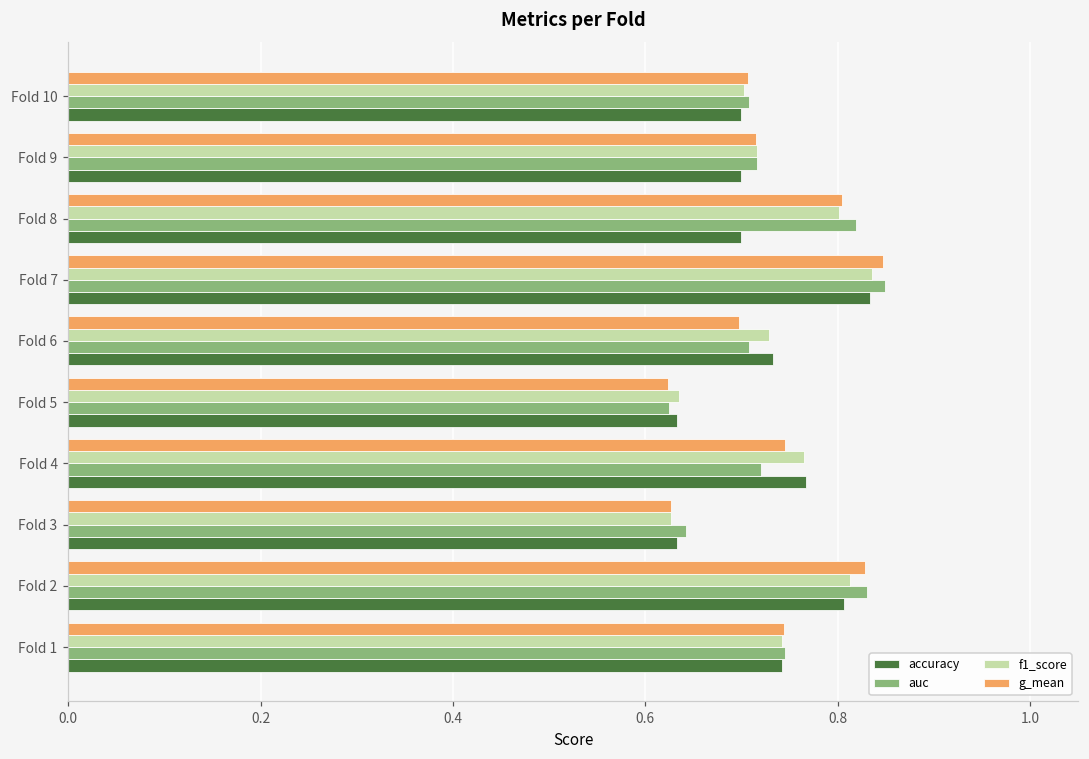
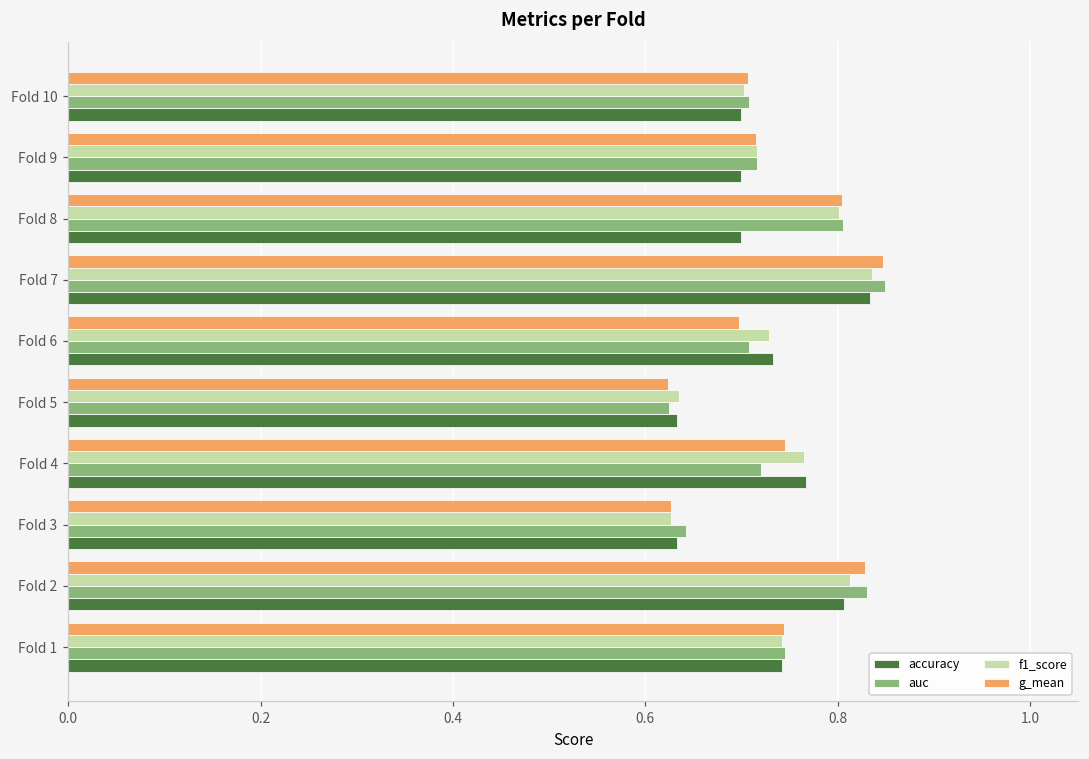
auc, Fold 8: 0.82 -> 0.81
